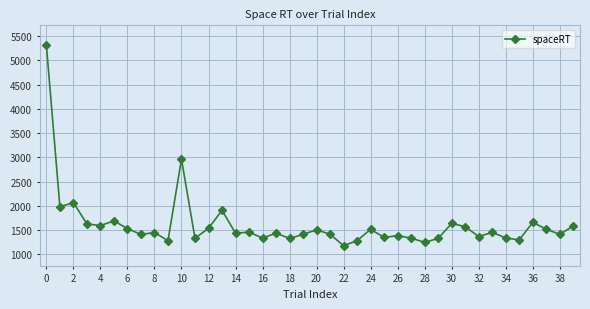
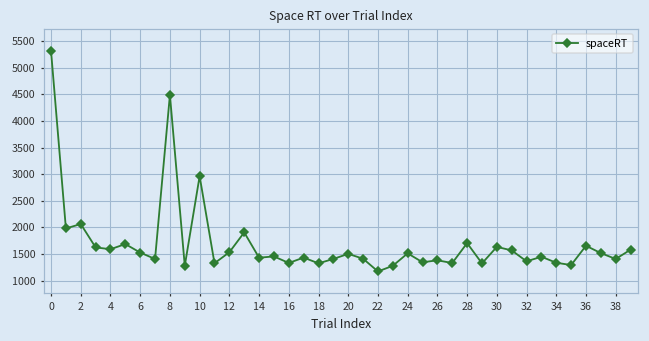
8: 1400 -> 4500
28: 1200 -> 1700
